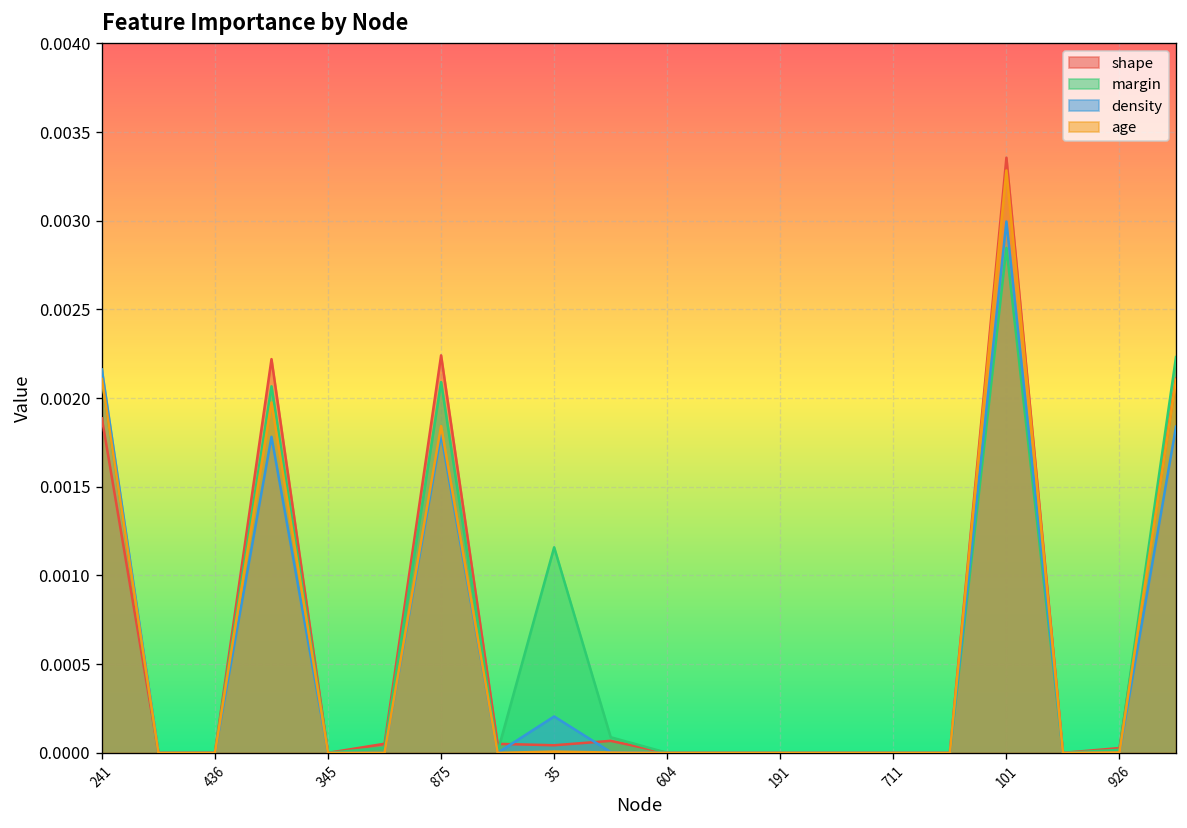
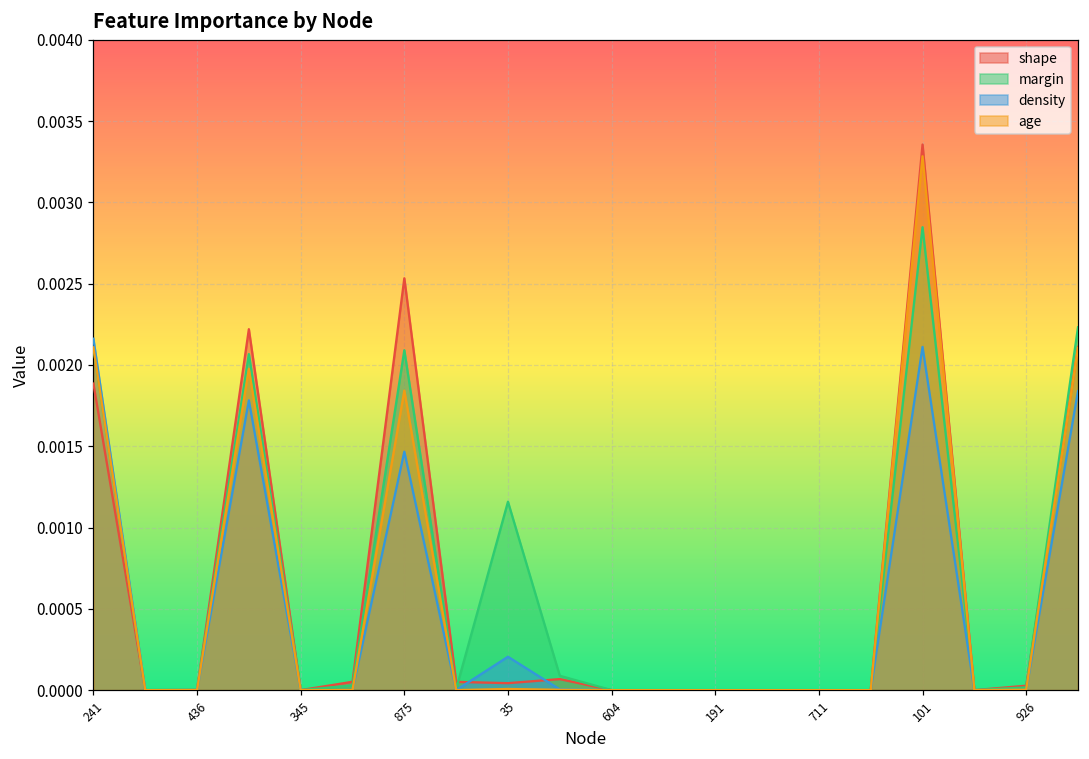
shape, 875: 0.00224 -> 0.00253
density, 875: 0.00180 -> 0.00147
density, 101: 0.00300 -> 0.00211
